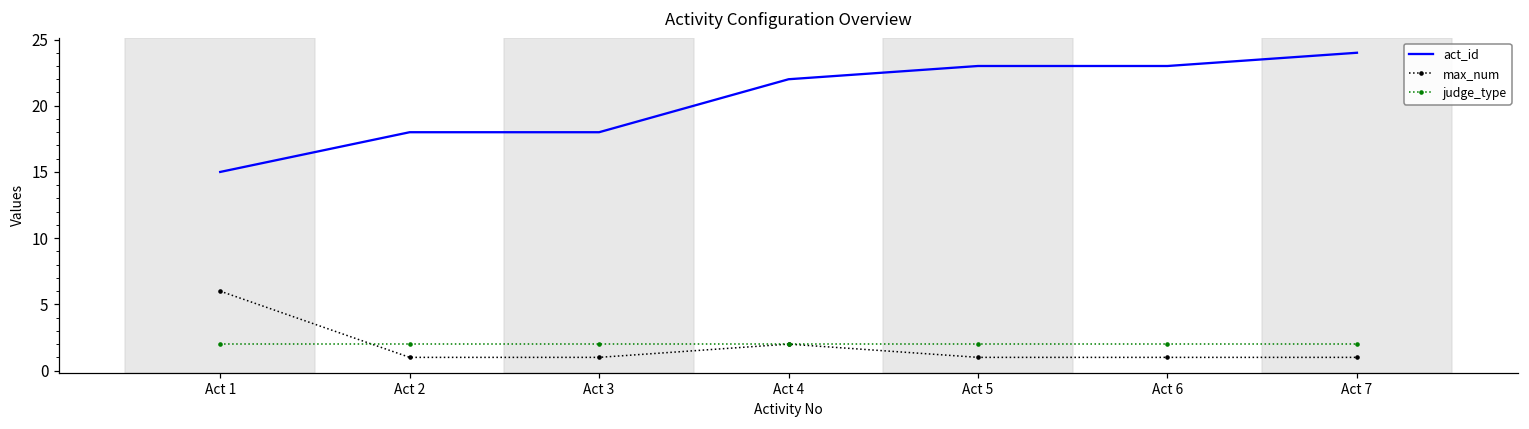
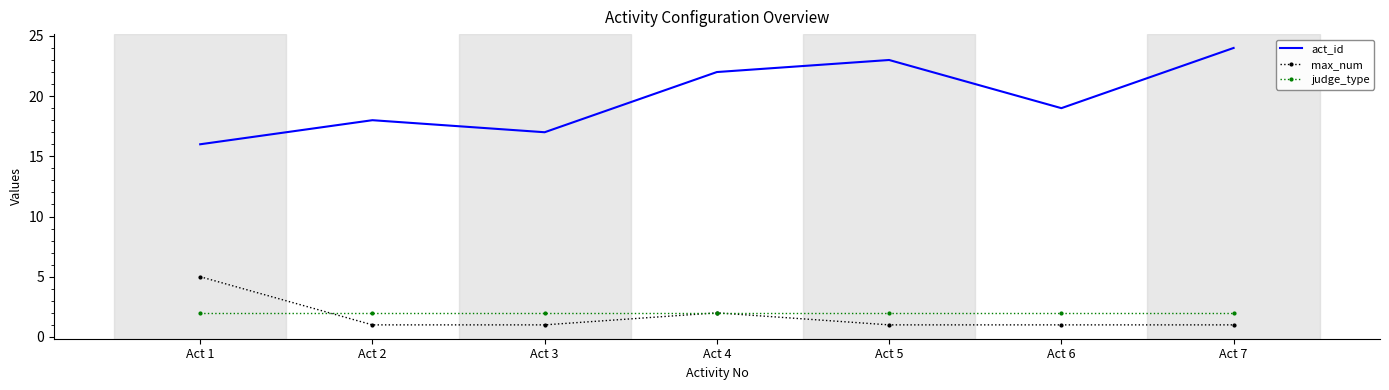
act_id, Act 1: 15 -> 16
max_num, Act 1: 6 -> 5
act_id, Act 3: 18 -> 17
act_id, Act 6: 23 -> 19
